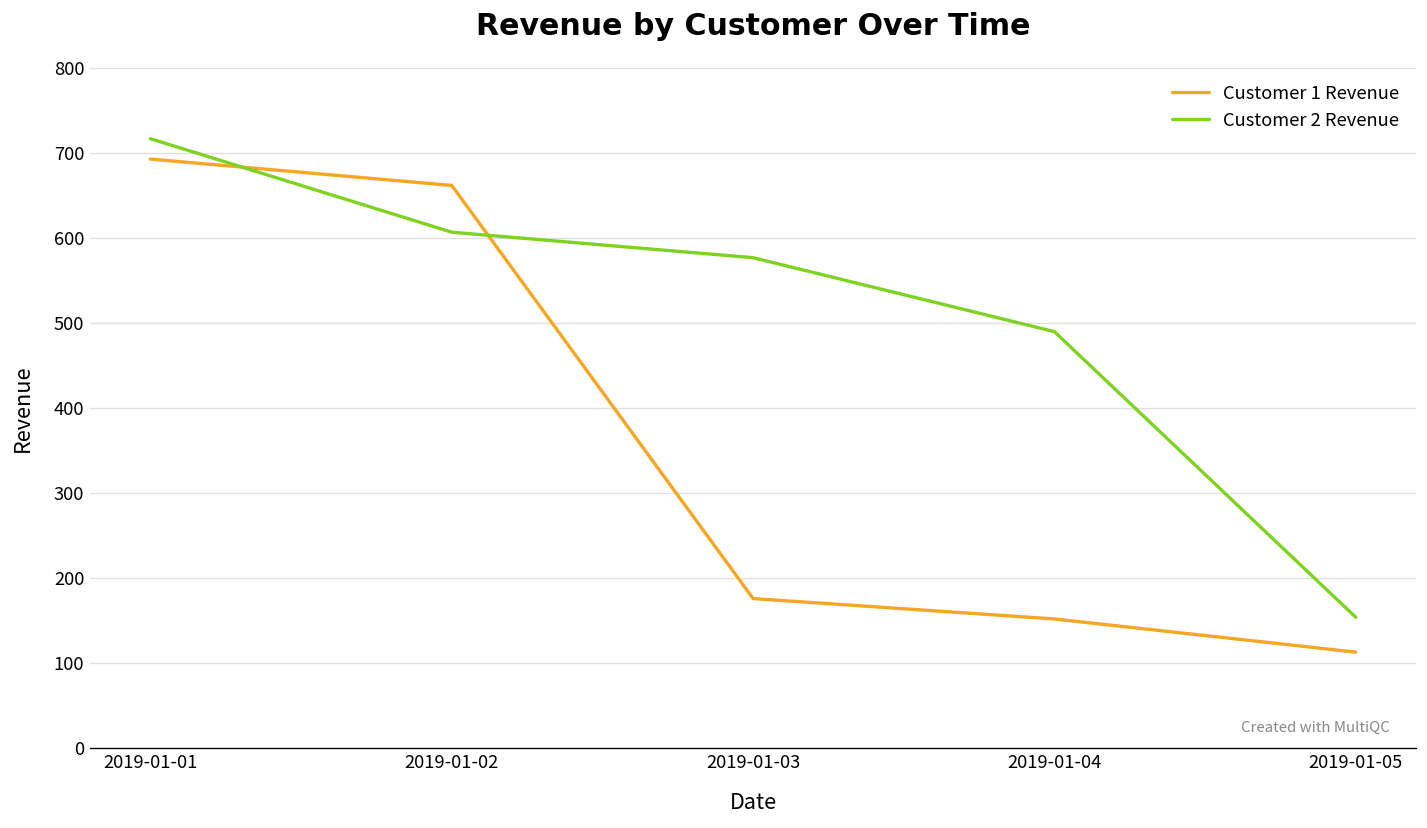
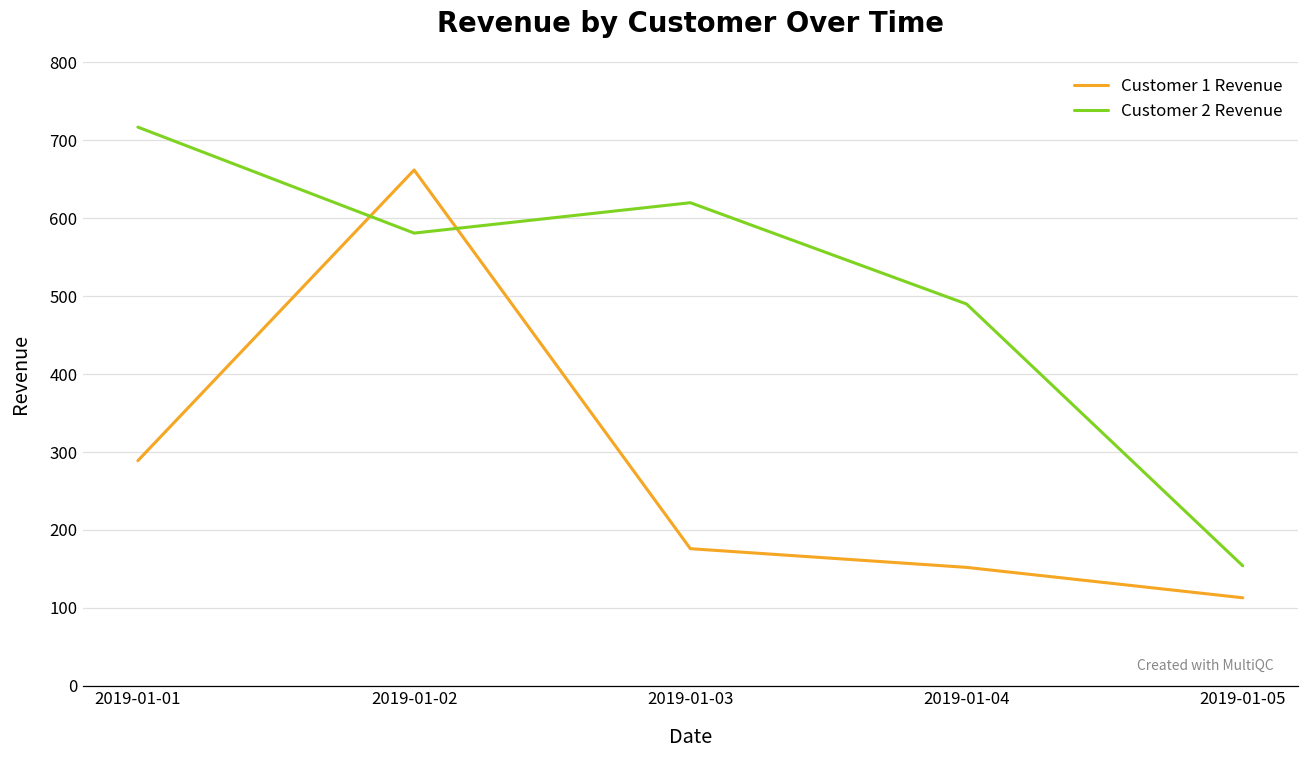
Customer 1 Revenue, 2019-01-01: 690 -> 290
Customer 2 Revenue, 2019-01-02: 610 -> 580
Customer 2 Revenue, 2019-01-03: 580 -> 620
